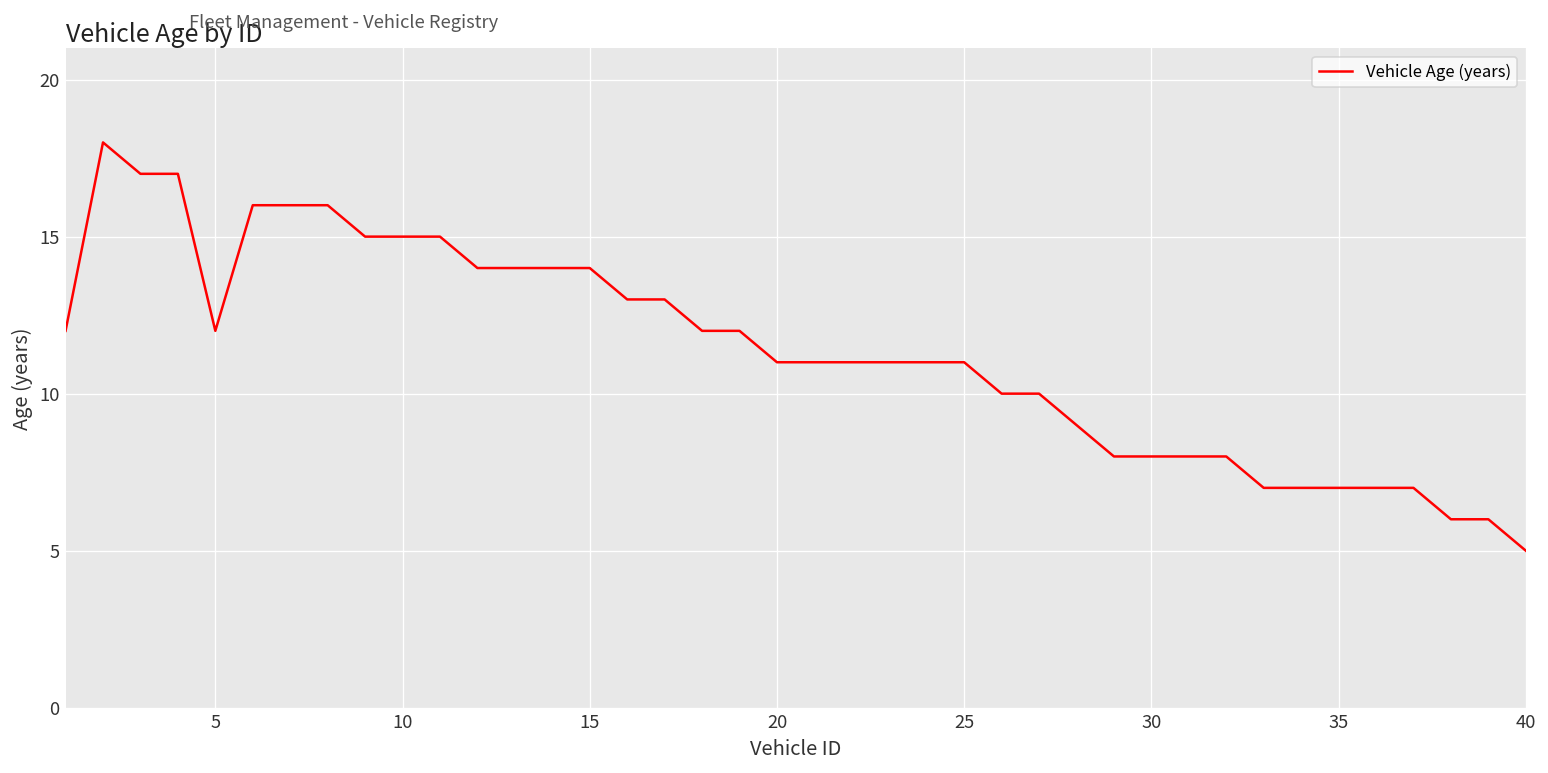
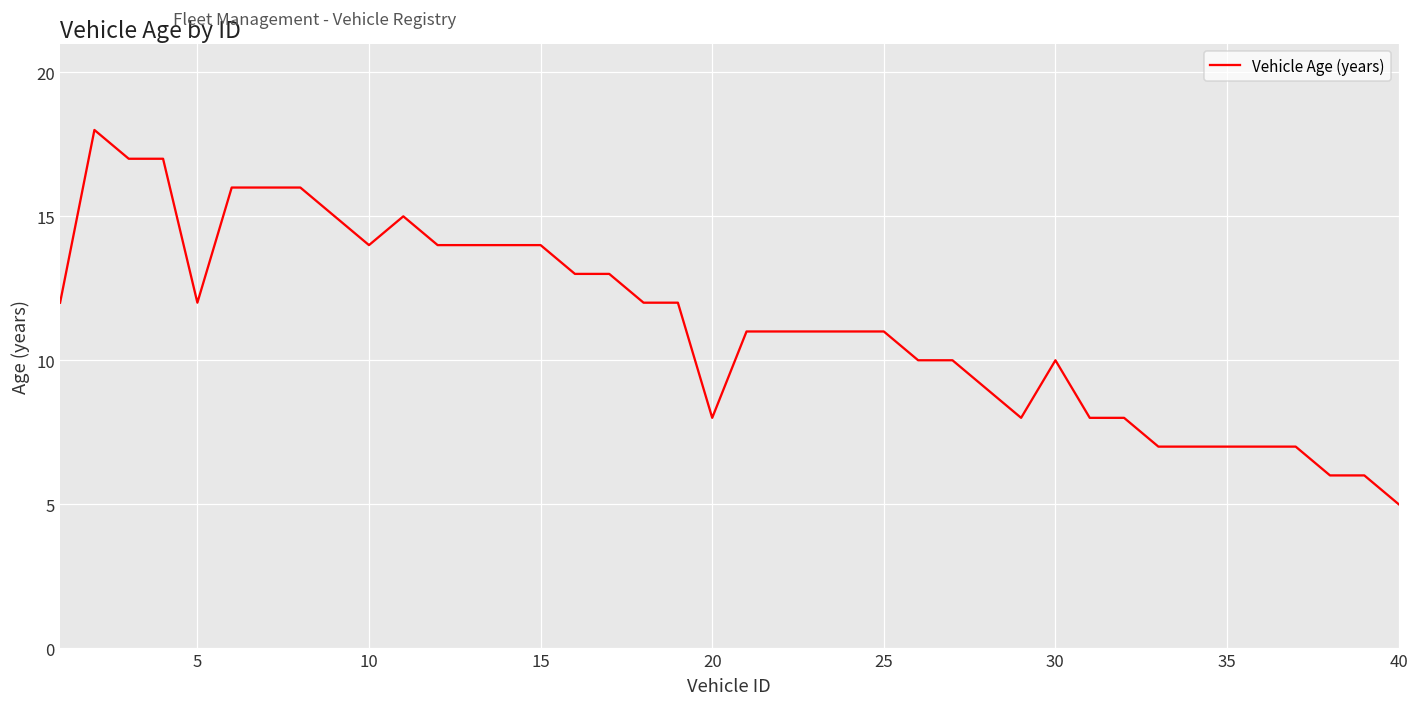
10: 15 -> 14
20: 11 -> 8
30: 8 -> 10
